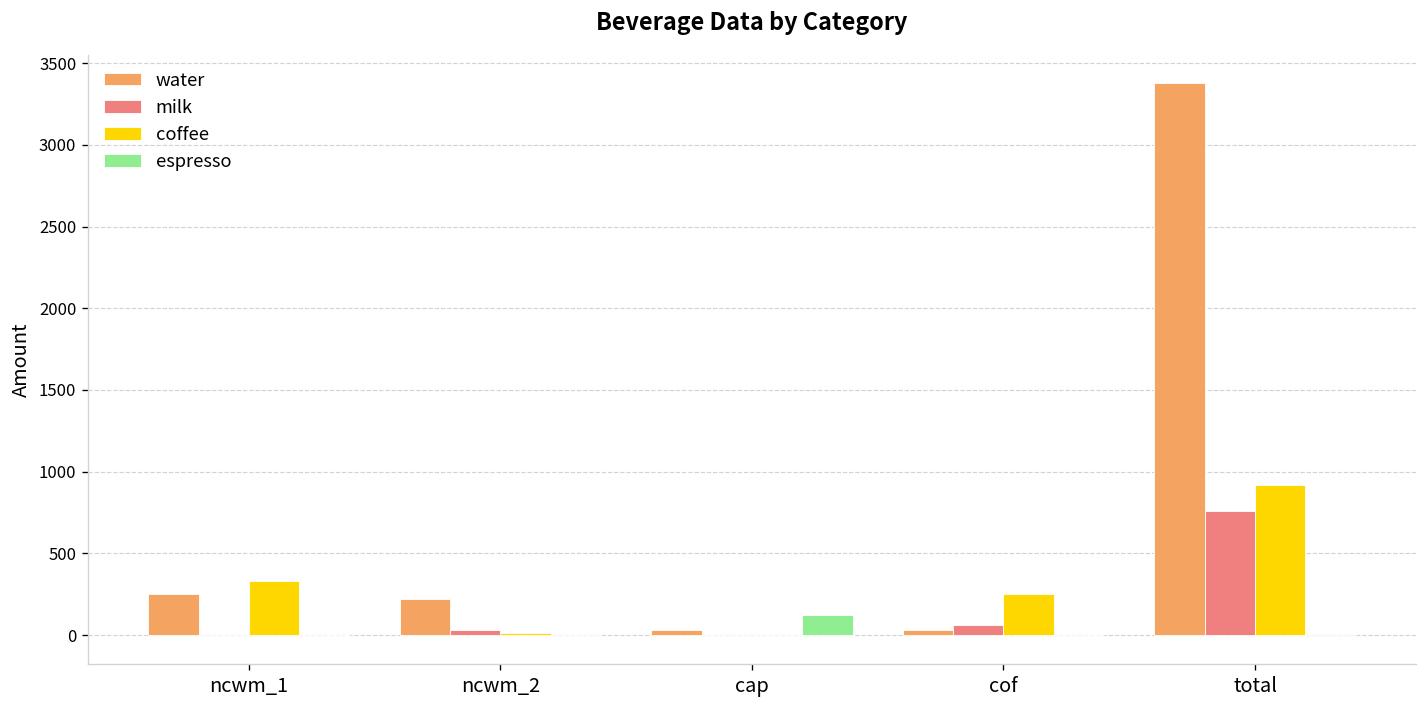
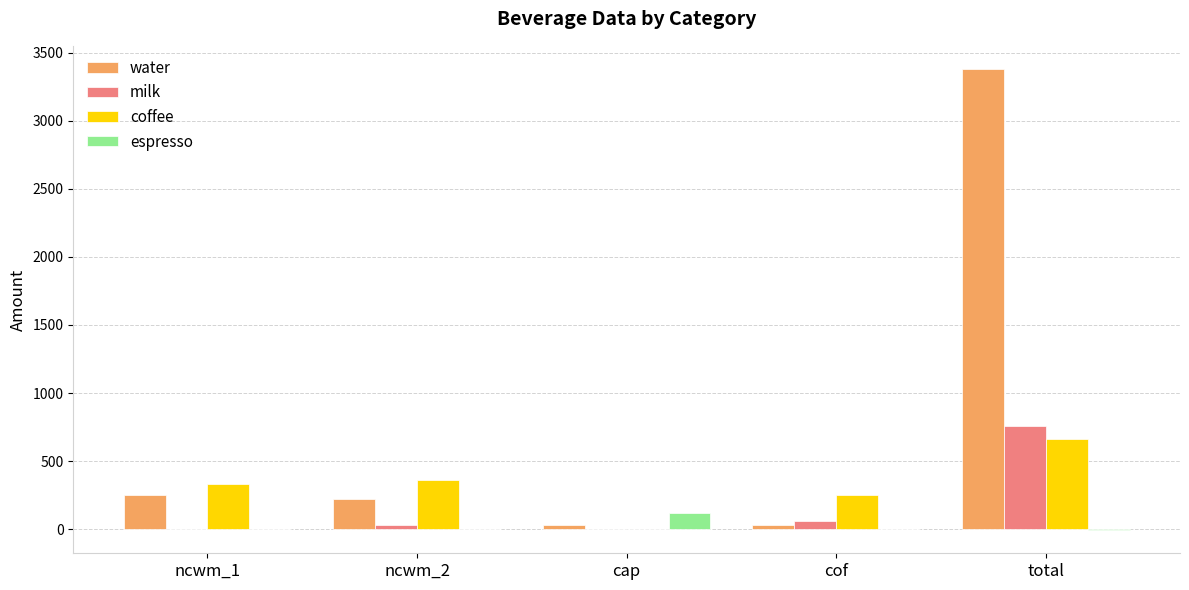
coffee, ncwm_2: 10 -> 360
coffee, total: 920 -> 660
